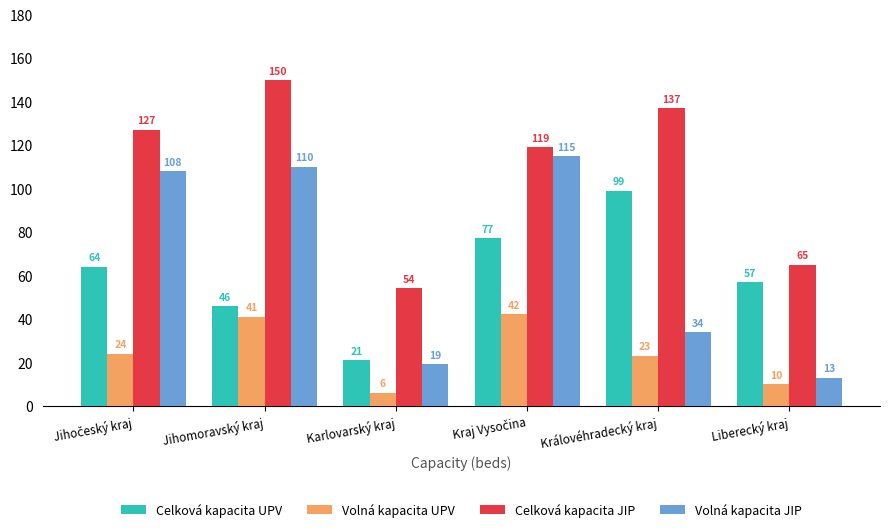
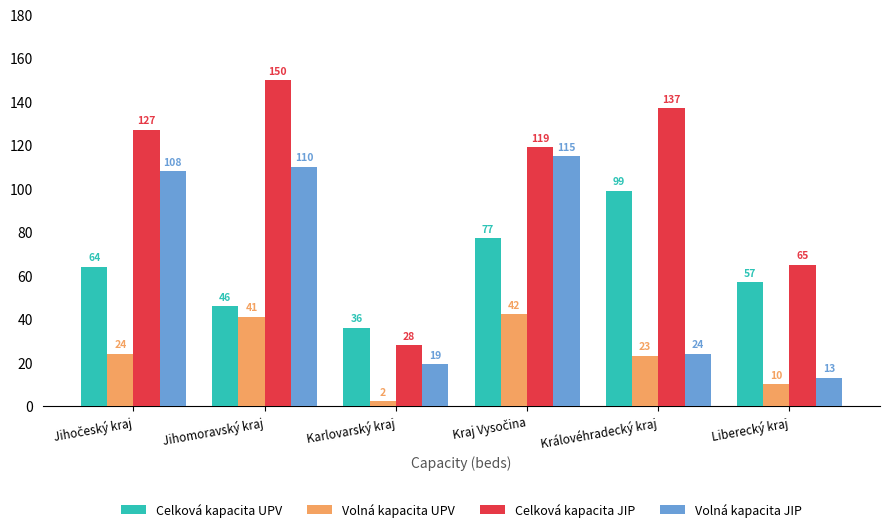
Celková kapacita UPV, Karlovarský kraj: 21 -> 36
Volná kapacita UPV, Karlovarský kraj: 6 -> 2
Celková kapacita JIP, Karlovarský kraj: 54 -> 28
Volná kapacita JIP, Královéhradecký kraj: 34 -> 24
